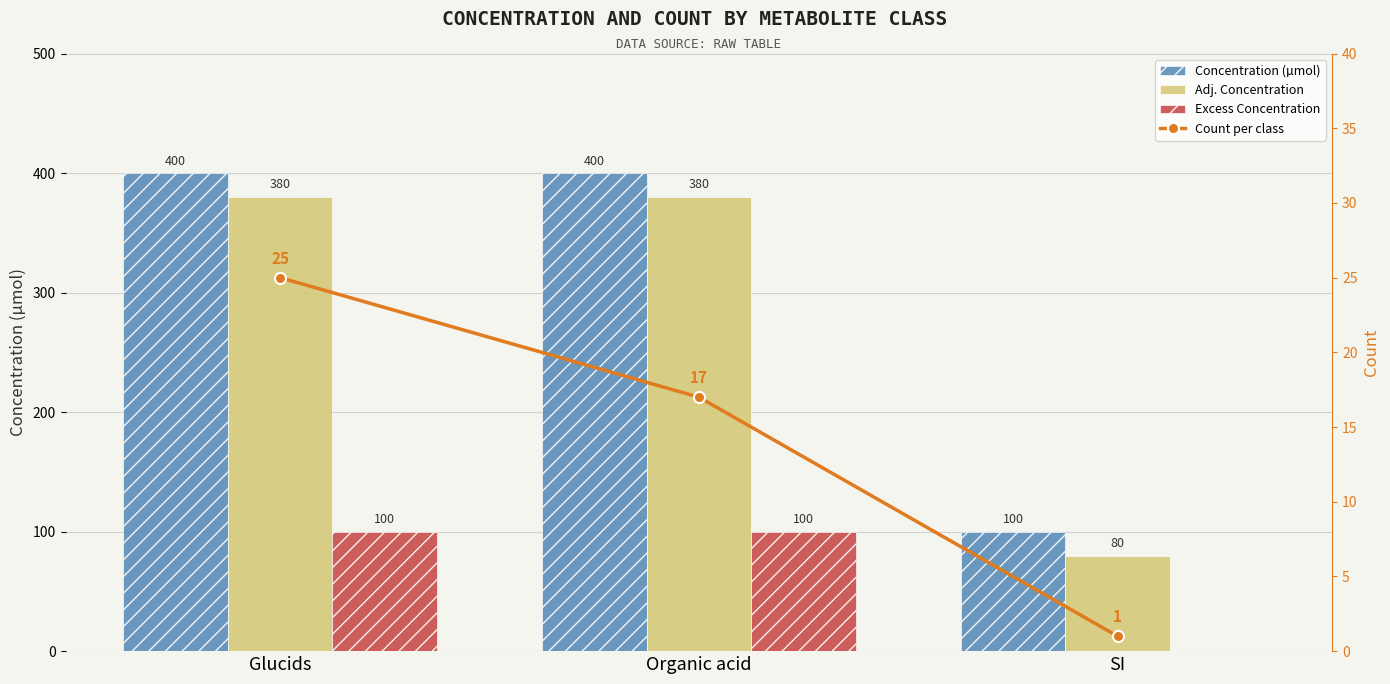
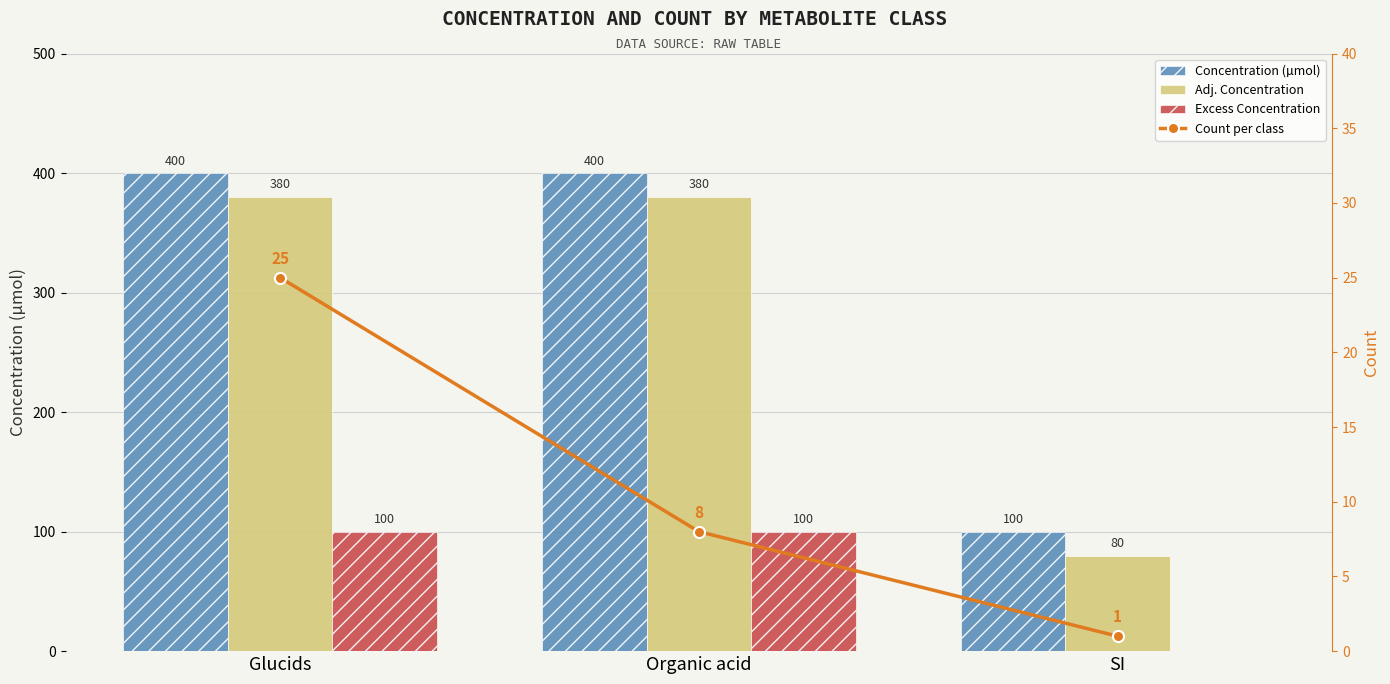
Count per class, Organic acid: 17 -> 8
